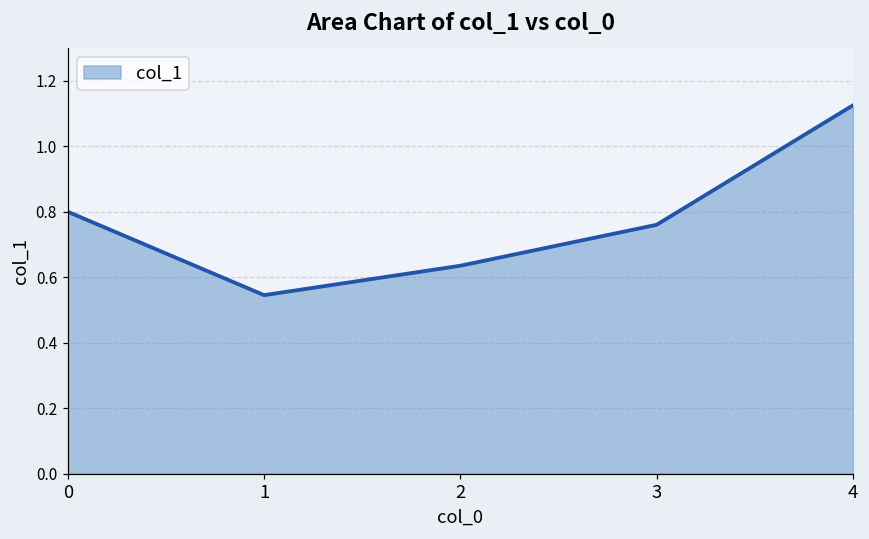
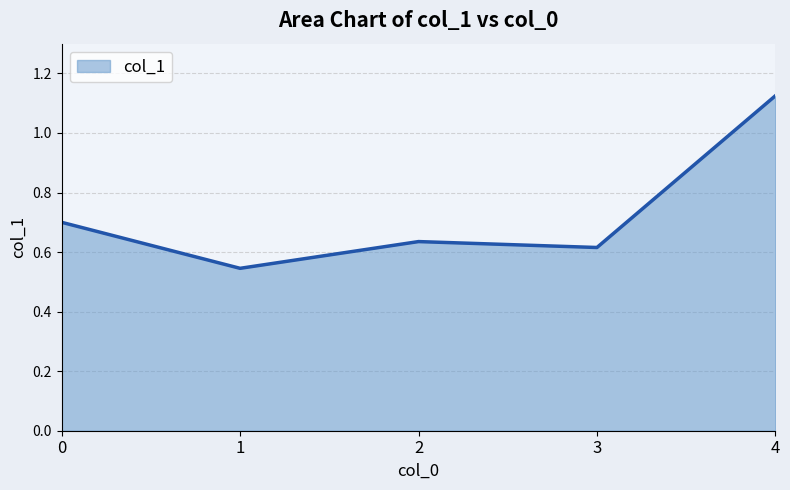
0: 0.8 -> 0.7
3: 0.76 -> 0.62
